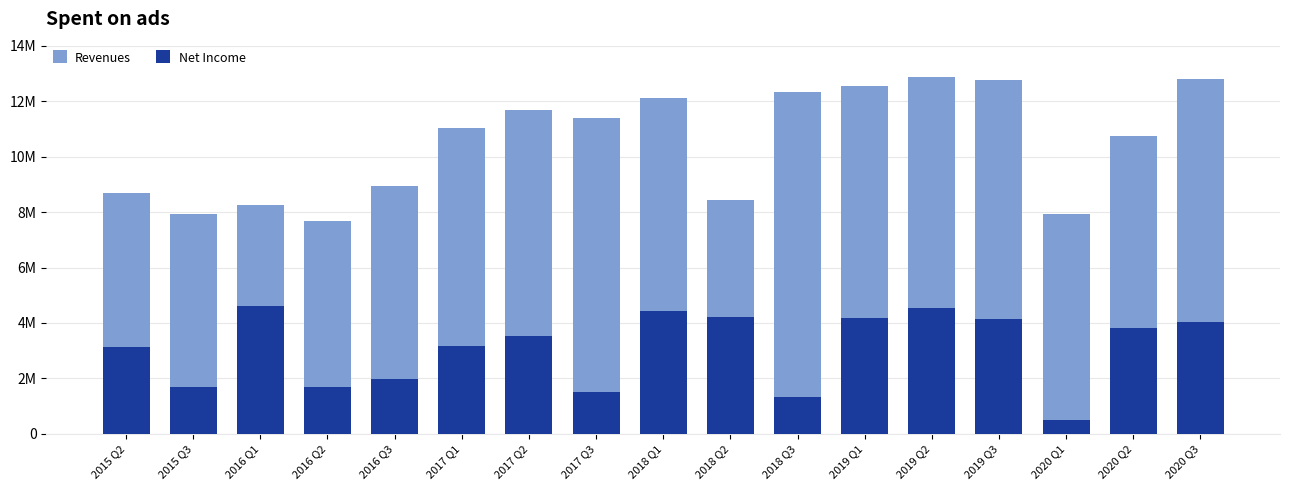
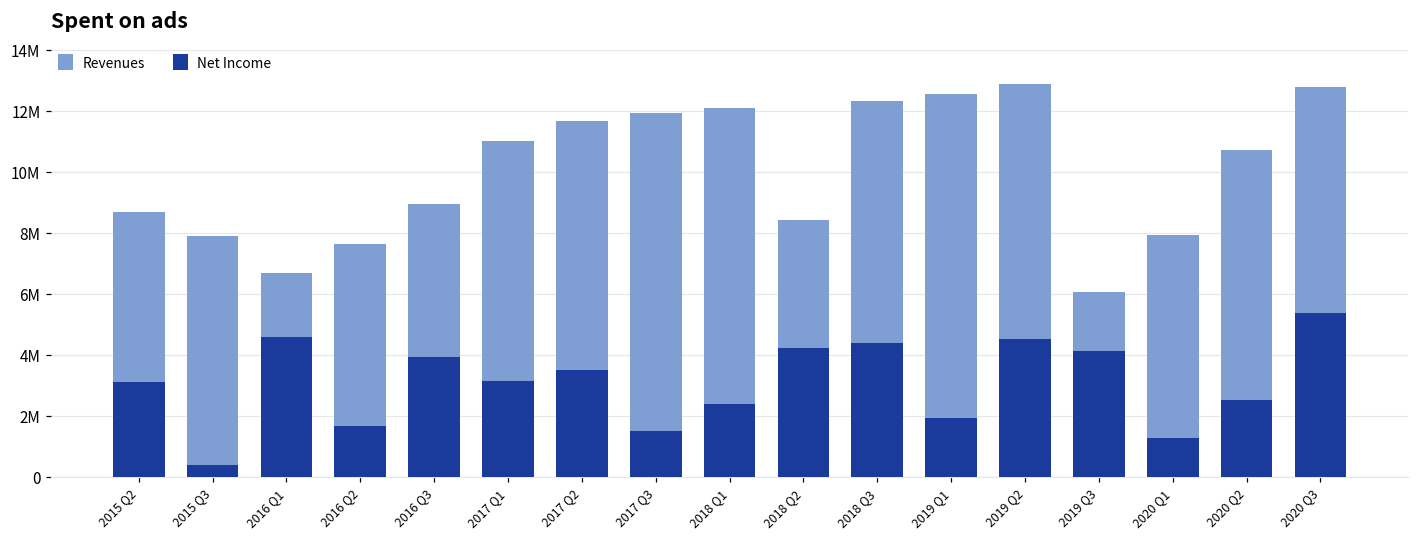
Net Income, 2015 Q3: 1700000 -> 400000
Revenues, 2016 Q1: 8300000 -> 6700000
Net Income, 2016 Q3: 2000000 -> 4000000
Revenues, 2017 Q3: 11400000 -> 11900000
Net Income, 2018 Q1: 4400000 -> 2400000
Net Income, 2018 Q3: 1300000 -> 4400000
Net Income, 2019 Q1: 4200000 -> 1900000
Revenues, 2019 Q3: 12800000 -> 6100000
Net Income, 2020 Q1: 500000 -> 1300000
Net Income, 2020 Q2: 3800000 -> 2500000
Net Income, 2020 Q3: 4000000 -> 5400000
